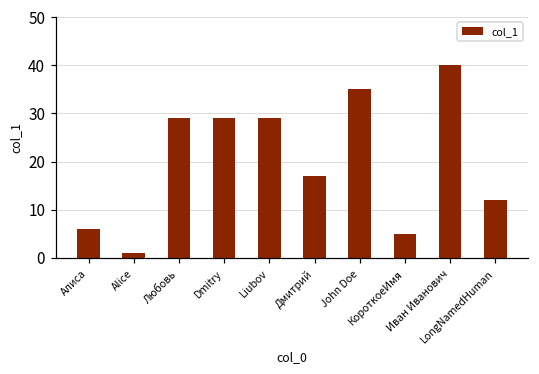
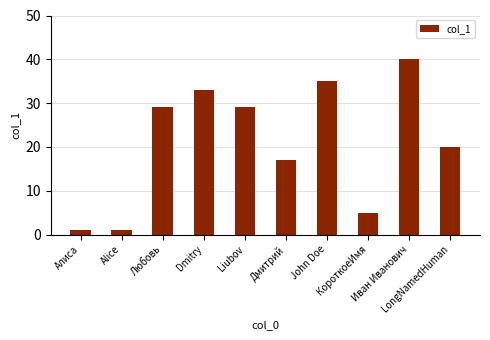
Алиса: 6 -> 1
Dmitry: 29 -> 33
LongNamedHuman: 12 -> 20
